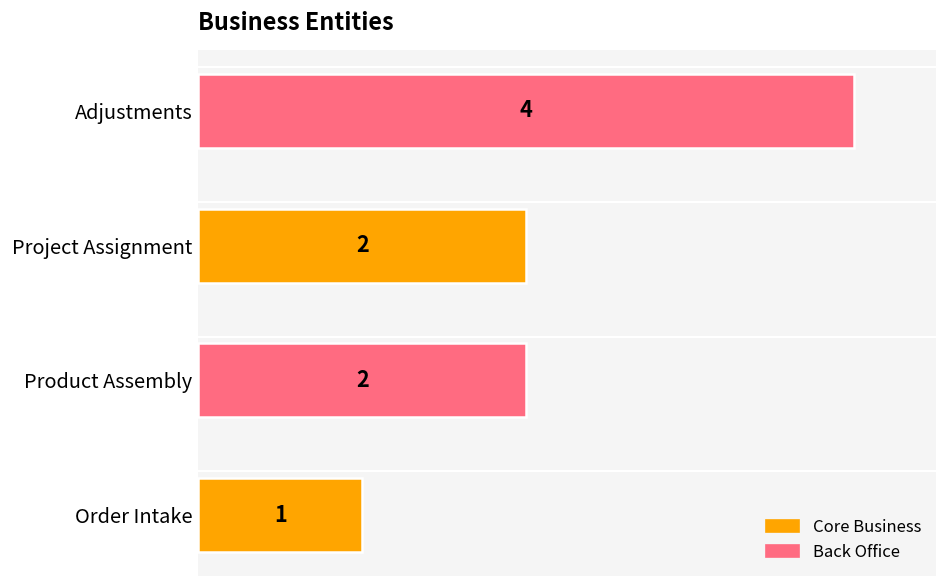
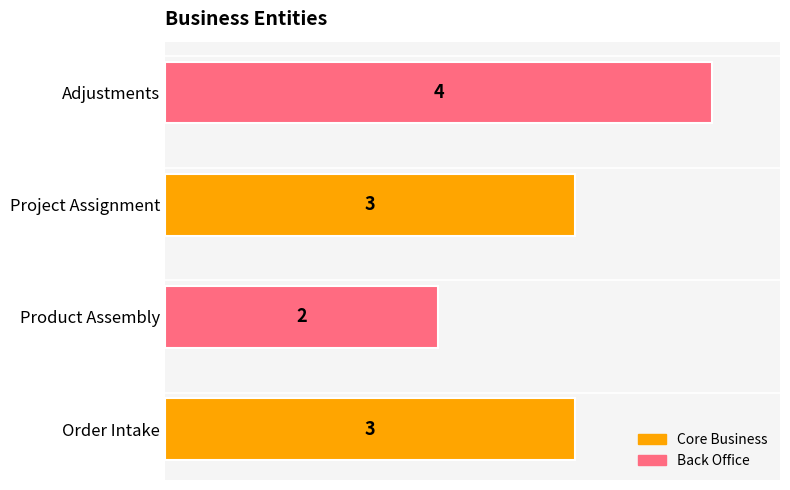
Project Assignment: 2 -> 3
Order Intake: 1 -> 3
